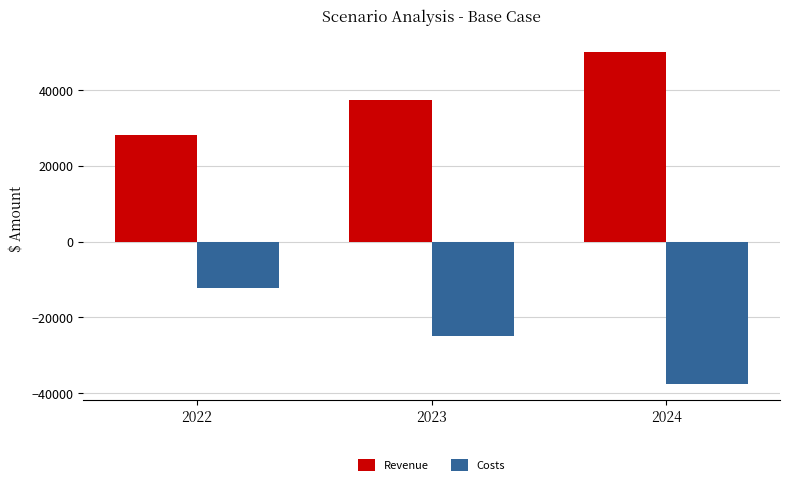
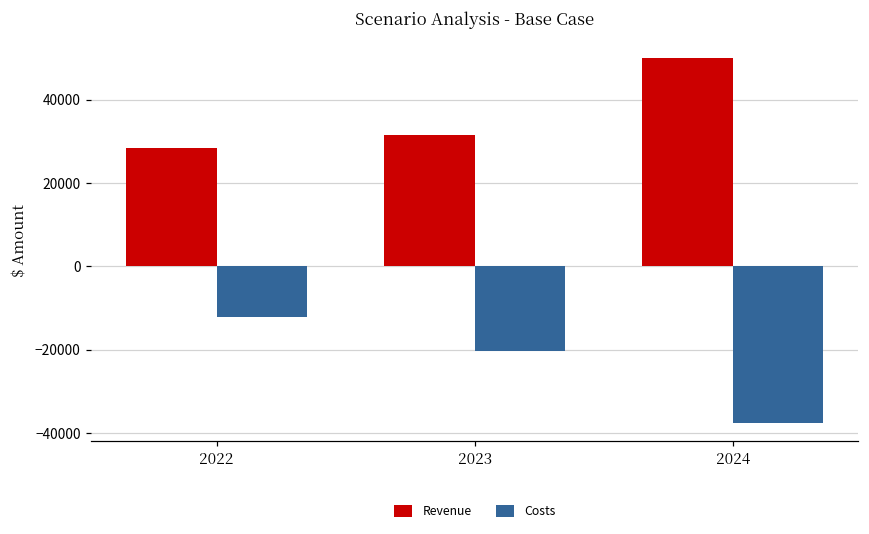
Revenue, 2023: 38000 -> 31000
Costs, 2023: -25000 -> -20000
